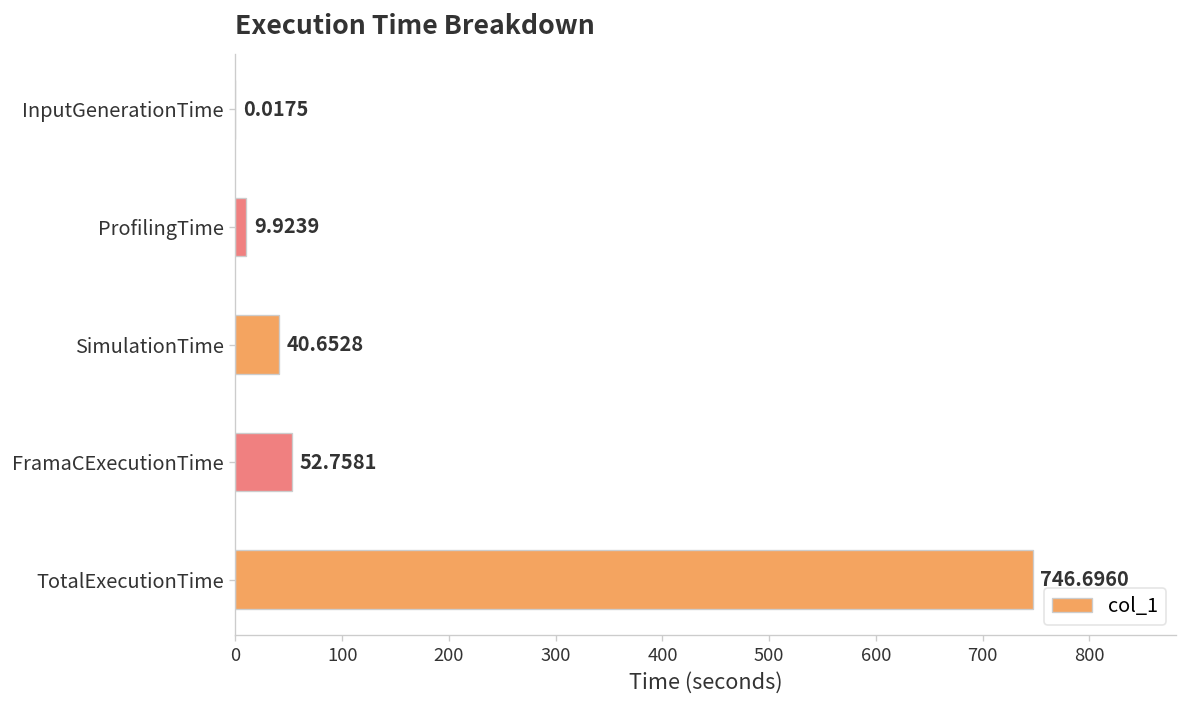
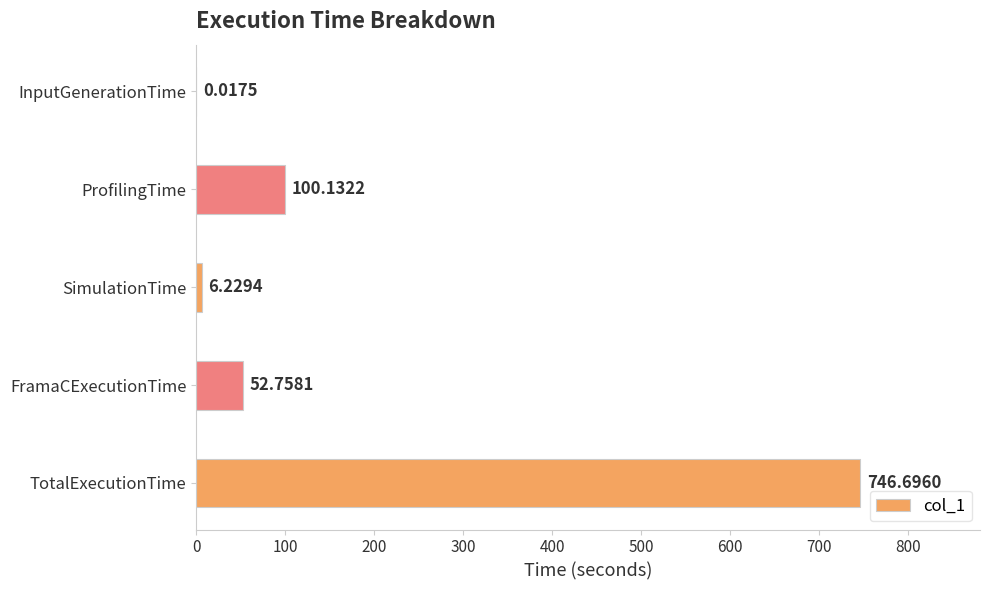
ProfilingTime: 9.9239 -> 100.1322
SimulationTime: 40.6528 -> 6.2294
